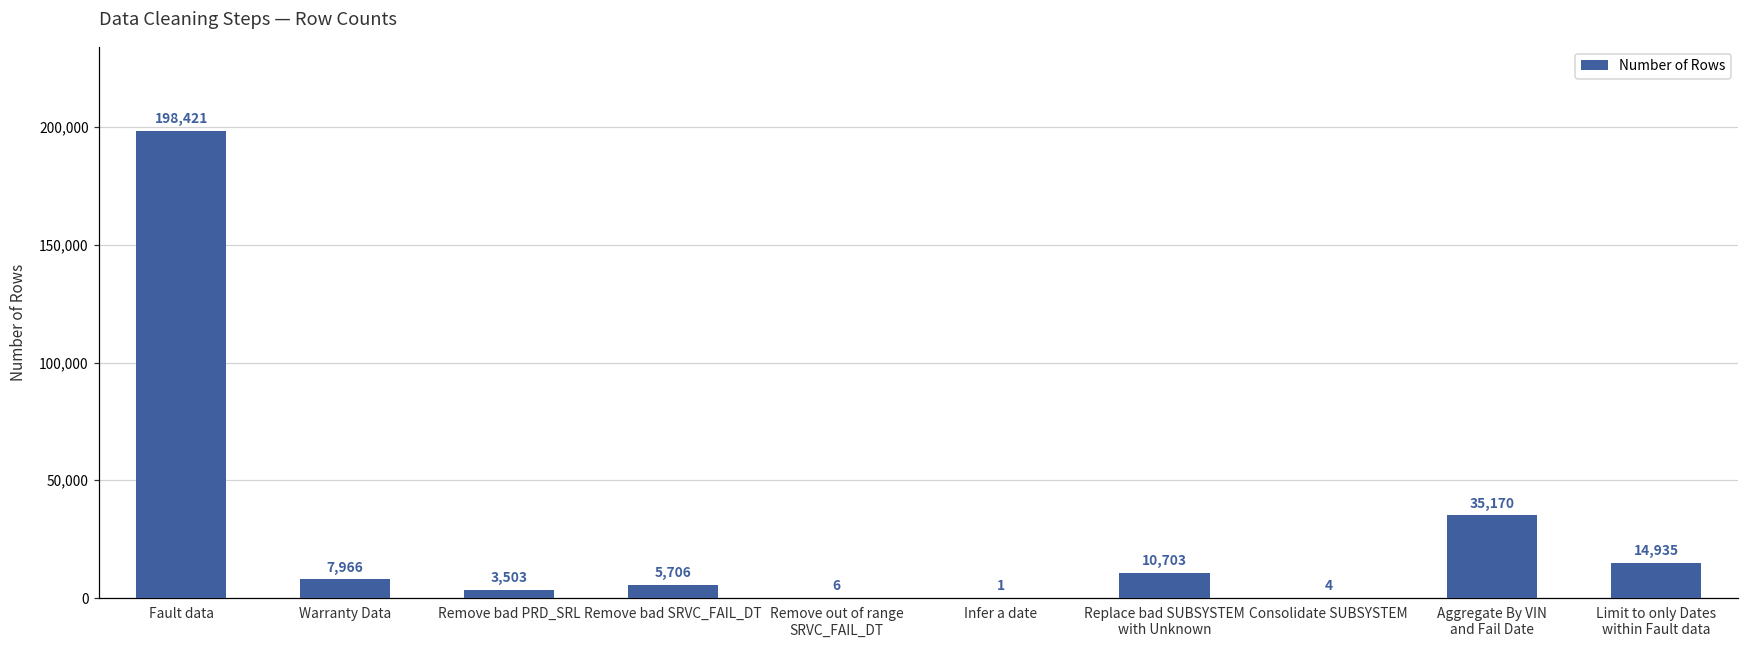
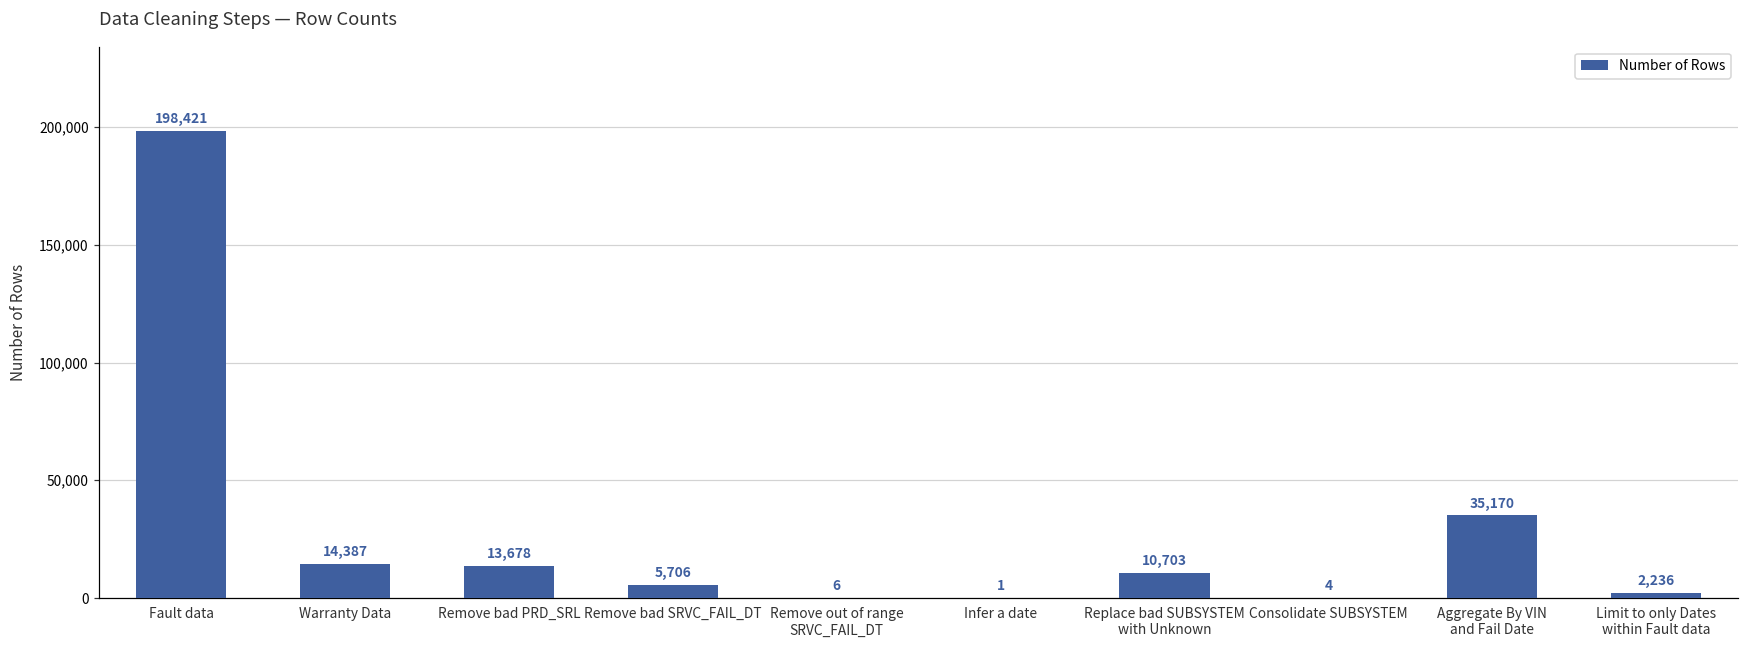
Warranty Data: 7,966 -> 14,387
Remove bad PRD_SRL: 3,503 -> 13,678
Limit to only Dates within Fault data: 14,935 -> 2,236
